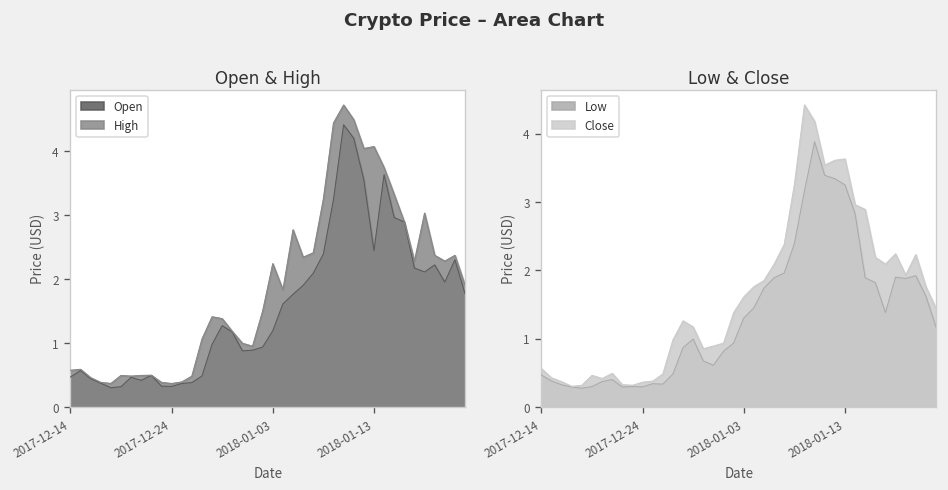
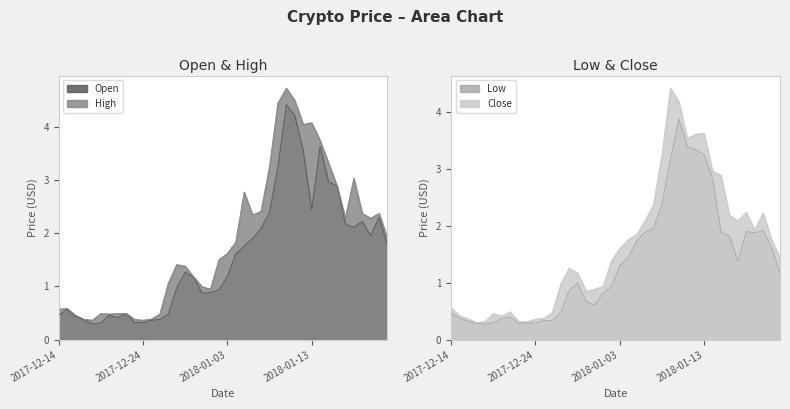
Open & High, High, 2018-01-03: 2.2 -> 1.6
